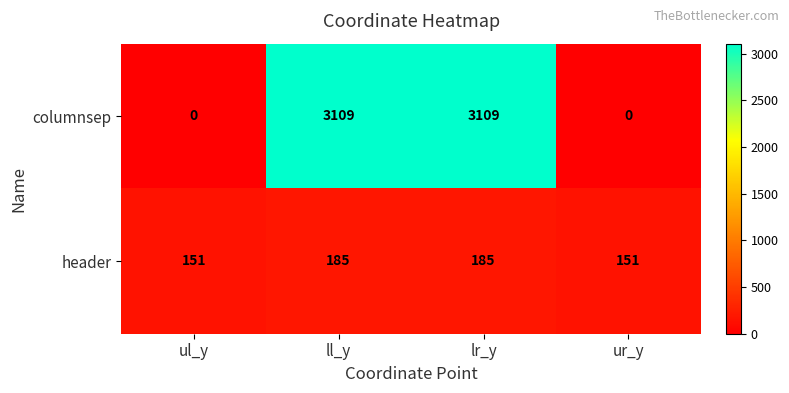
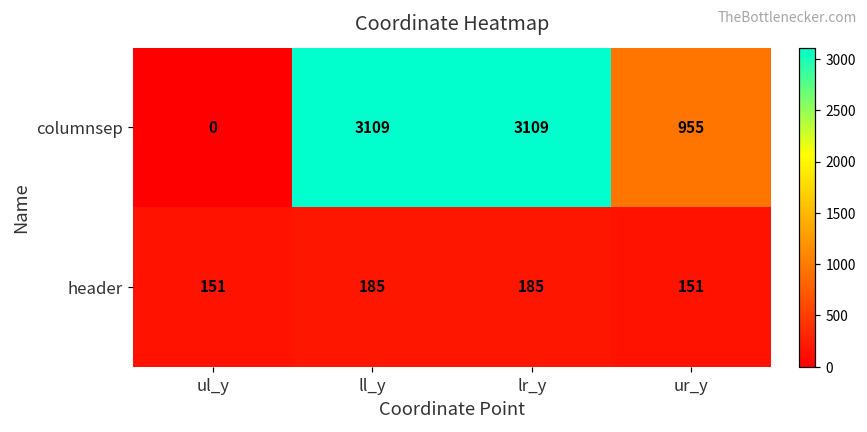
columnsep, ur_y: 0 -> 955
